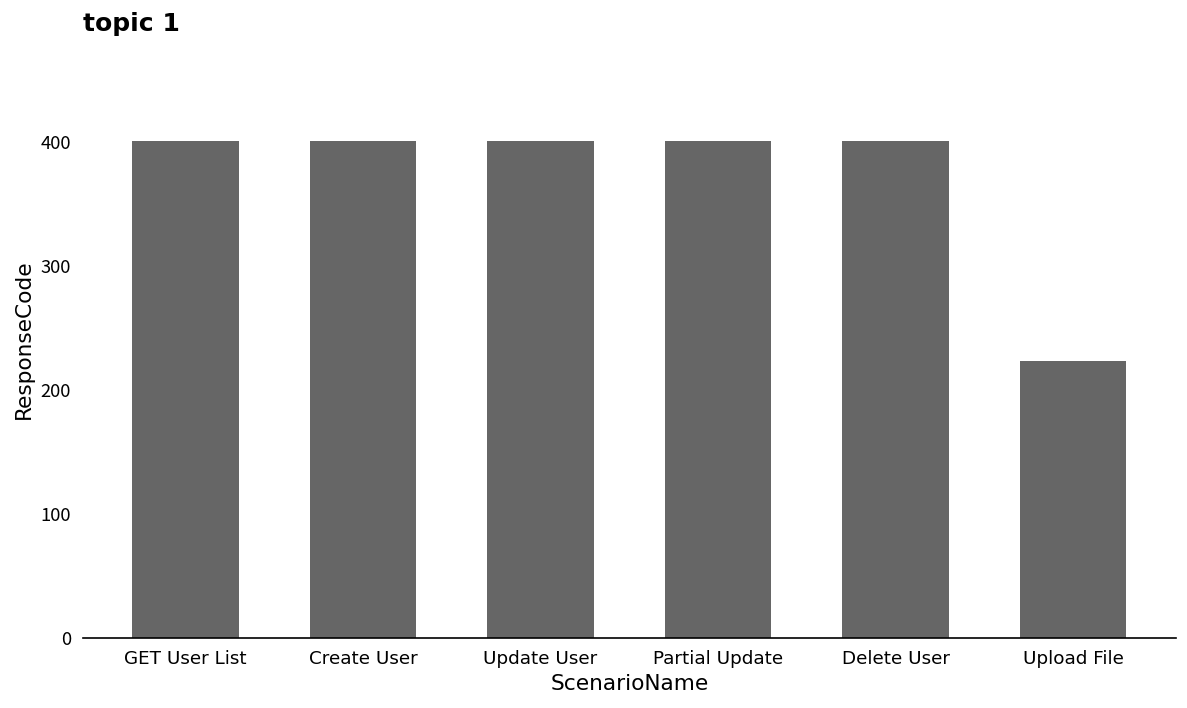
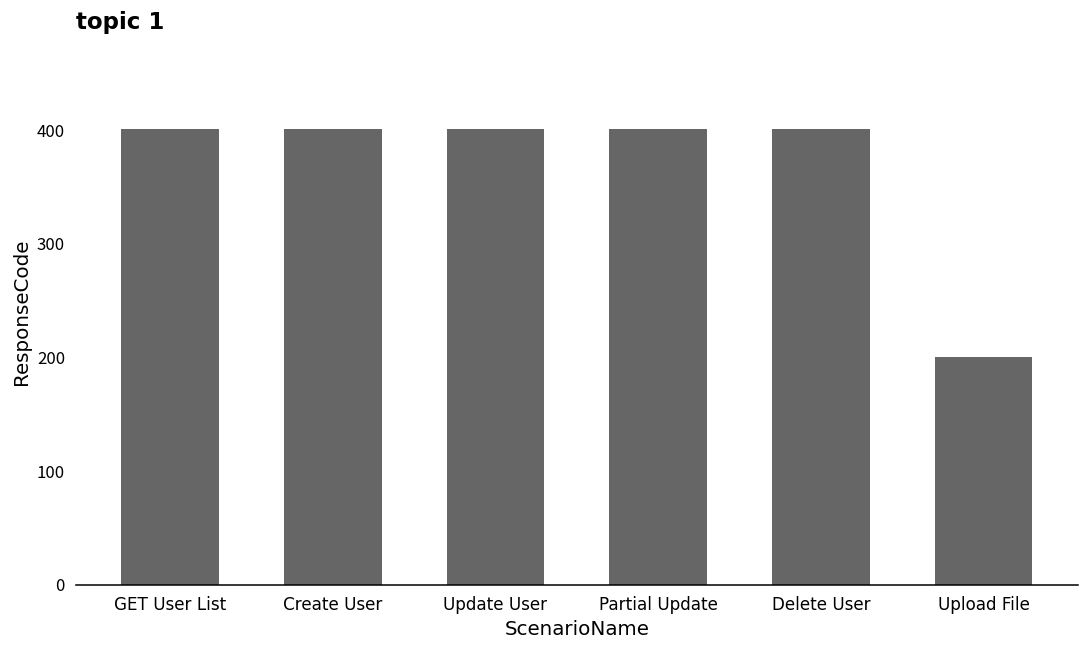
Upload File: 223 -> 200
